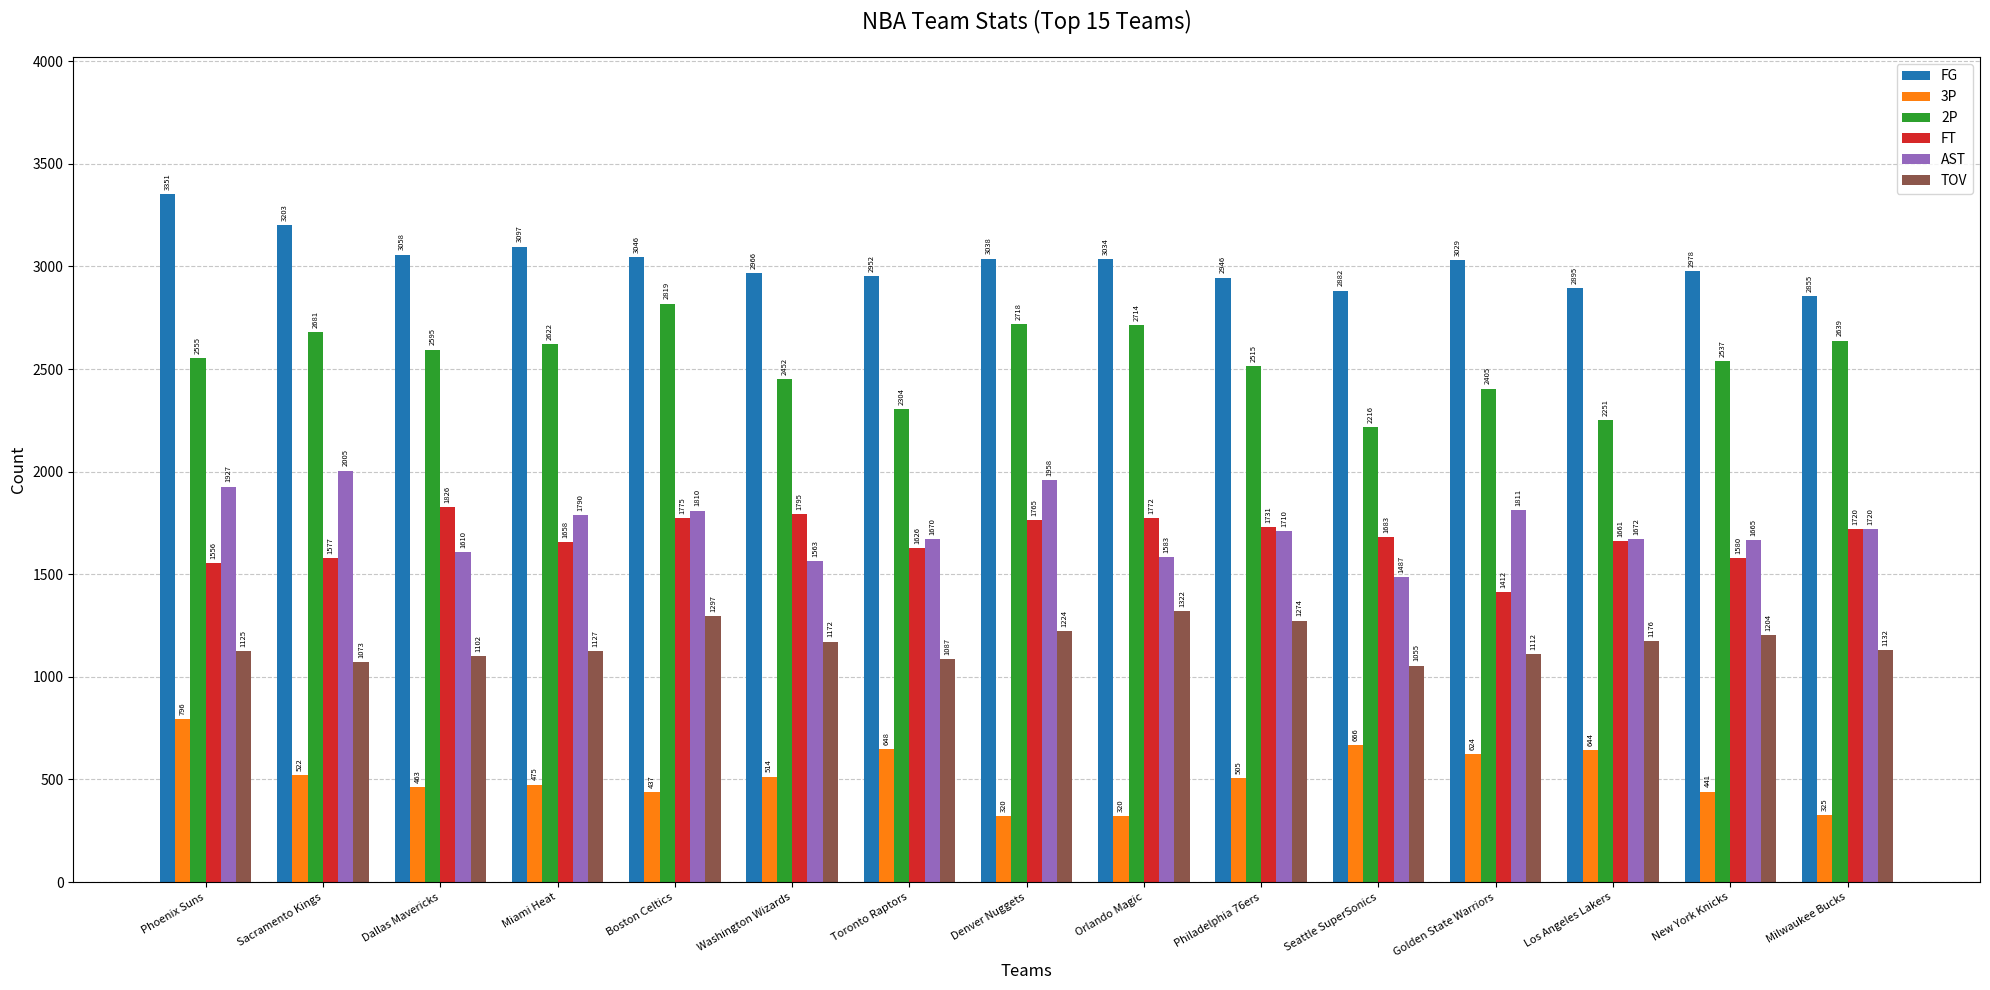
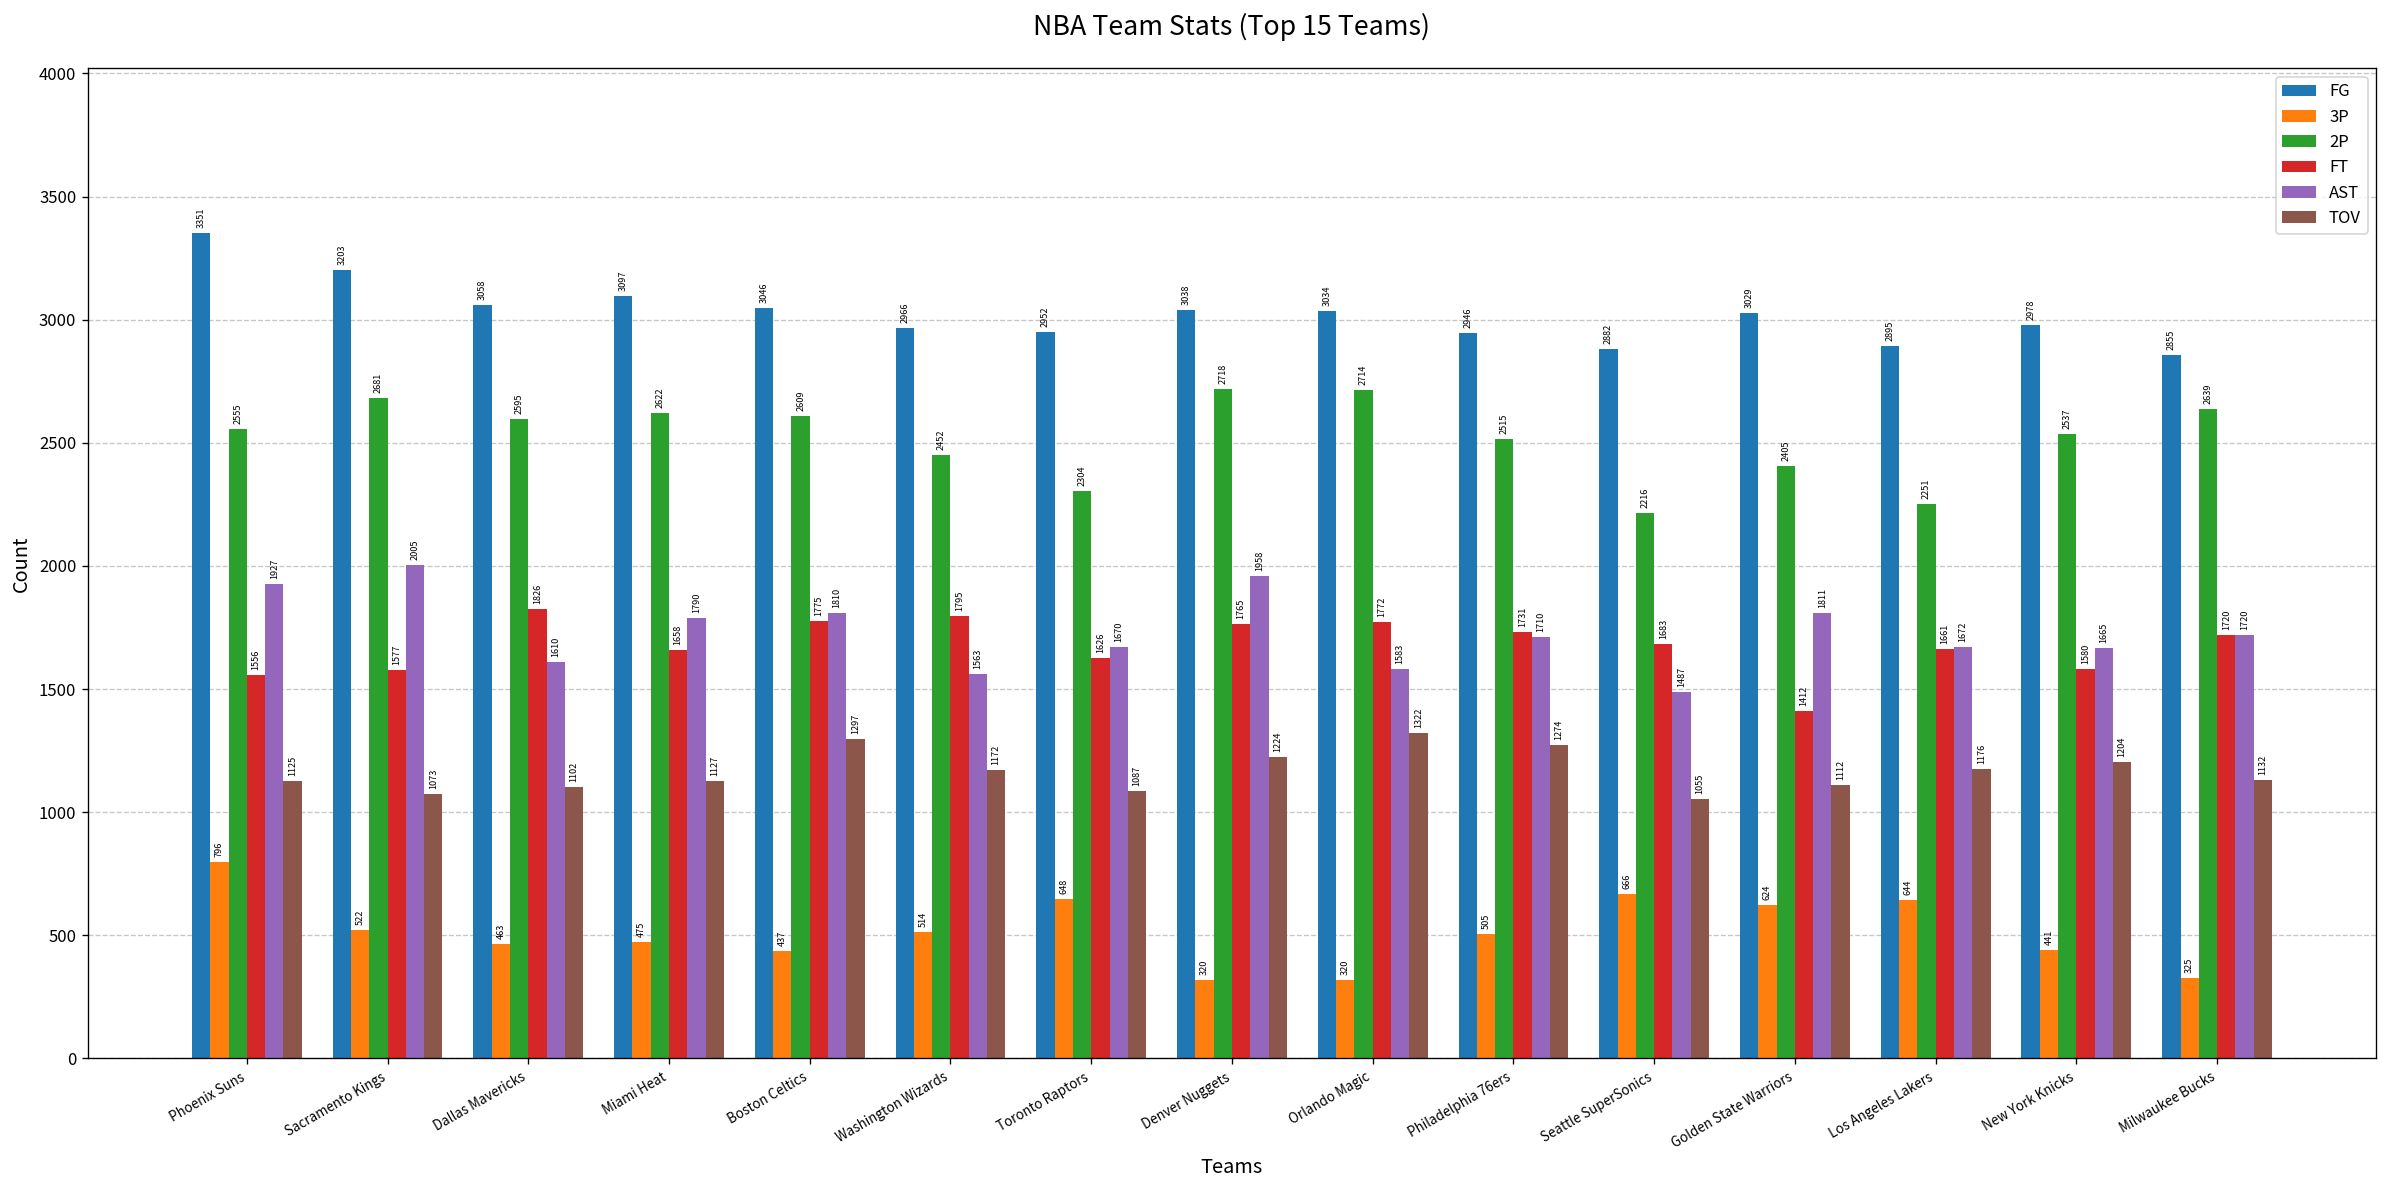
2P, Boston Celtics: 2819 -> 2609
